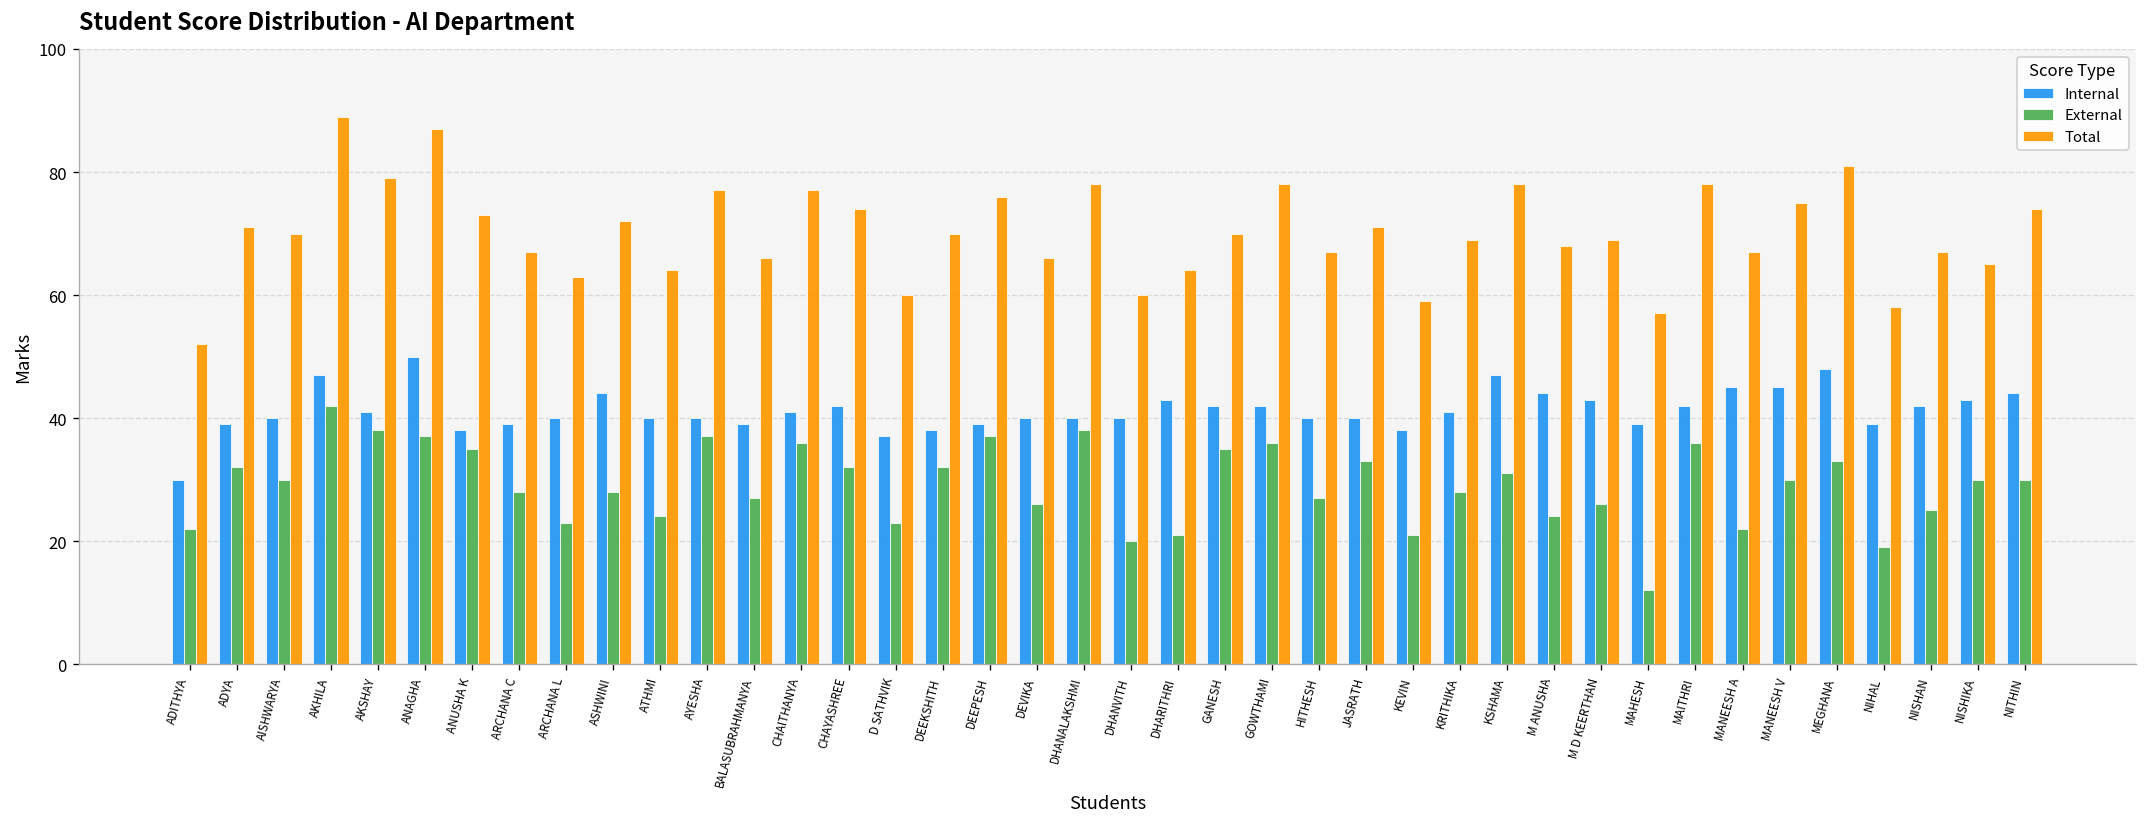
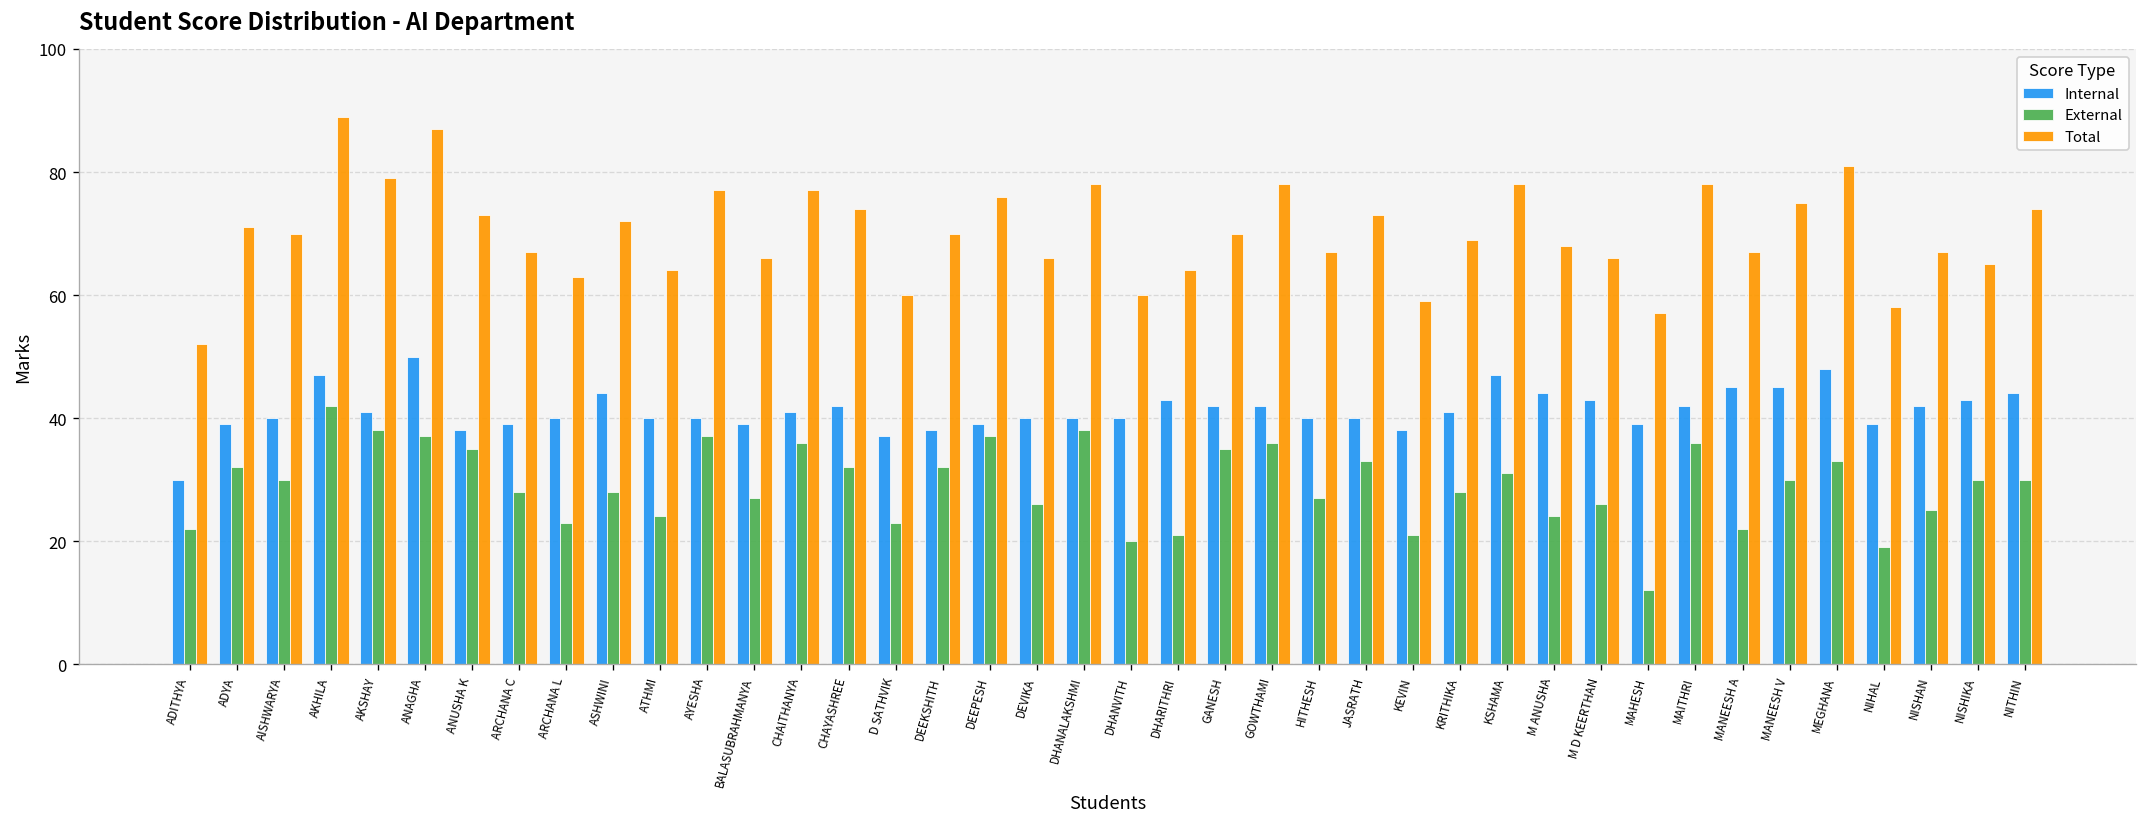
Total, JASRATH: 71 -> 73
Total, M D KEERTHAN: 69 -> 66
